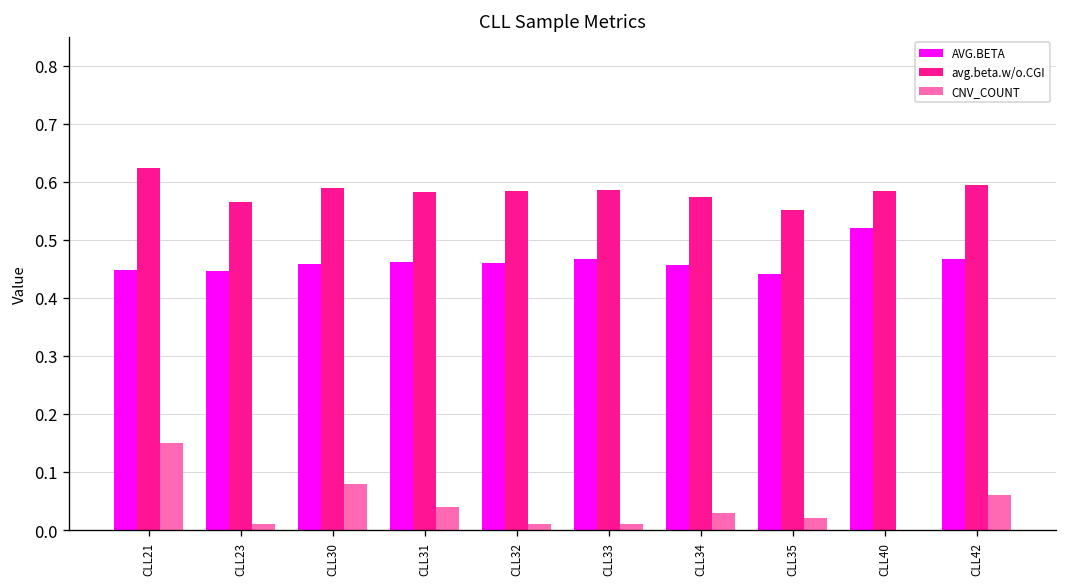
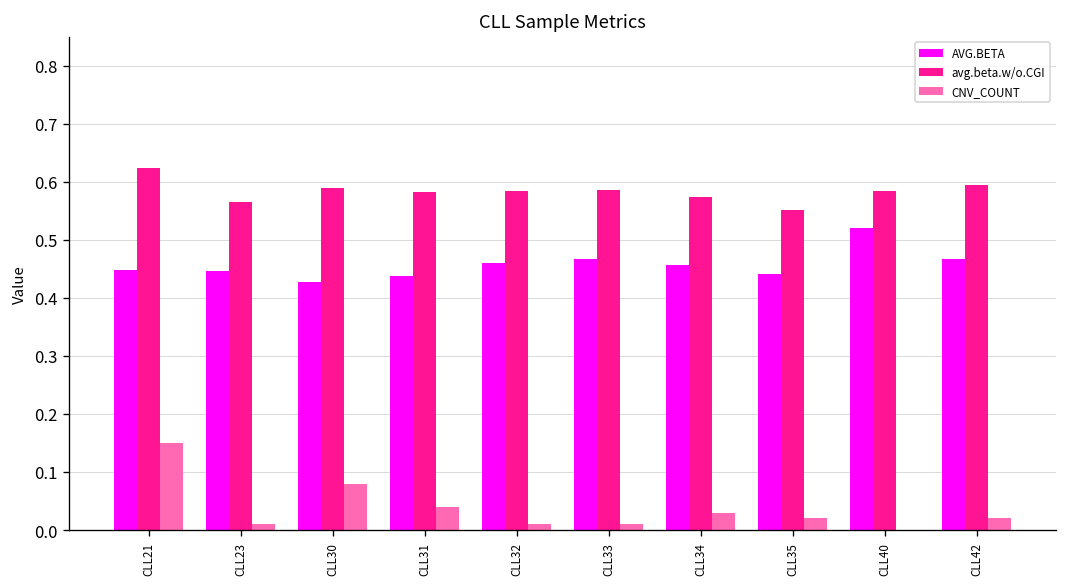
AVG.BETA, CLL30: 0.46 -> 0.43
AVG.BETA, CLL31: 0.46 -> 0.44
CNV_COUNT, CLL42: 0.06 -> 0.02
